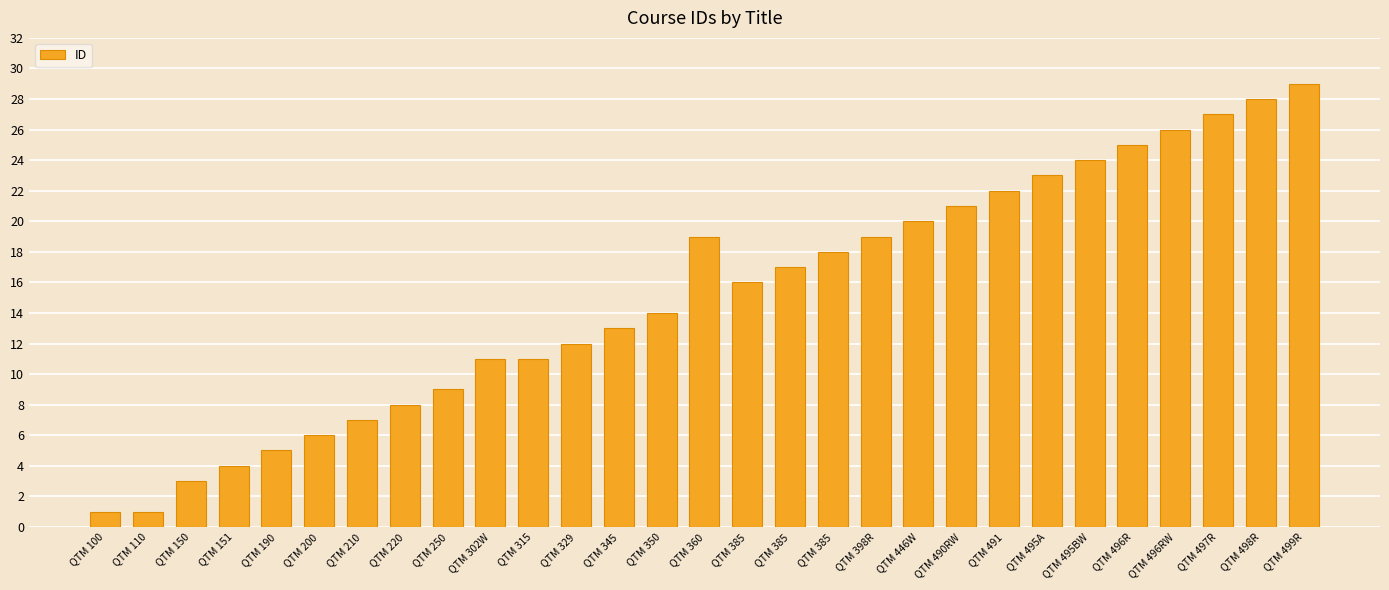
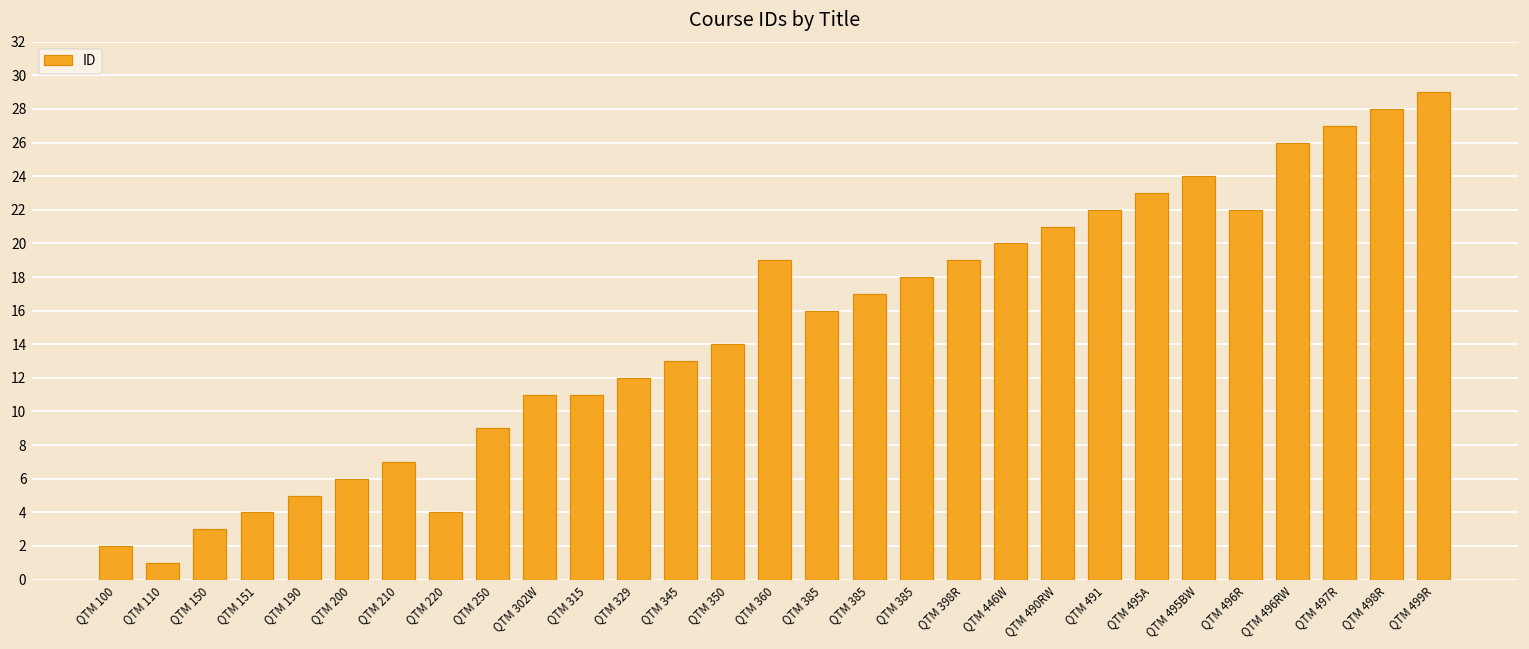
QTM 100: 1 -> 2
QTM 220: 8 -> 4
QTM 496R: 25 -> 22
